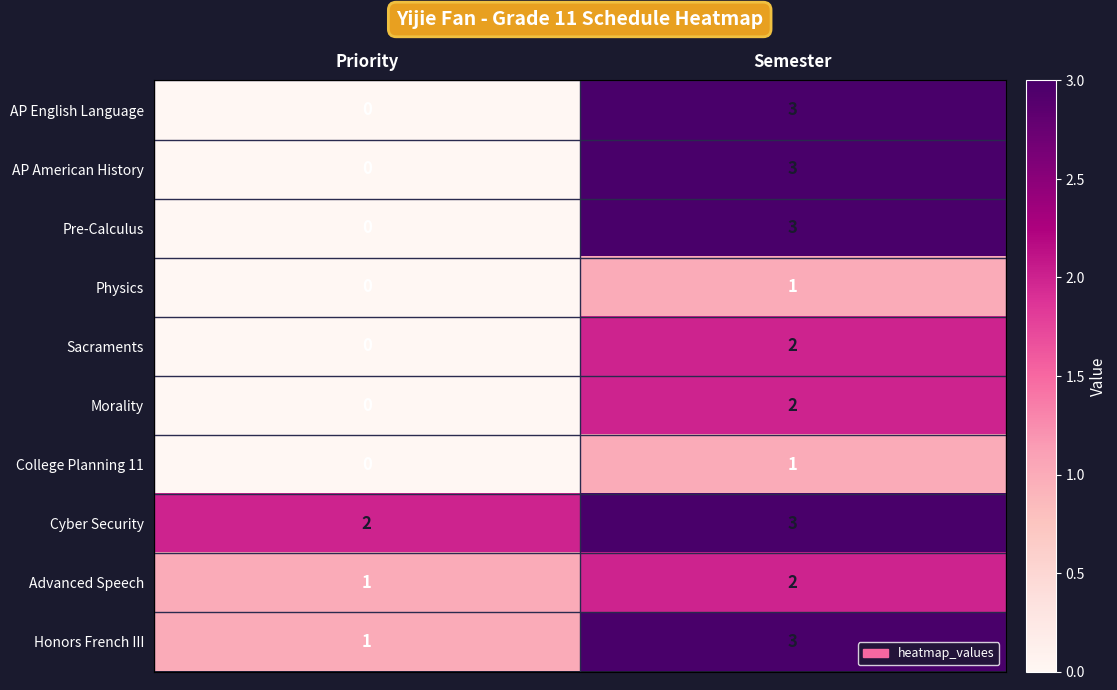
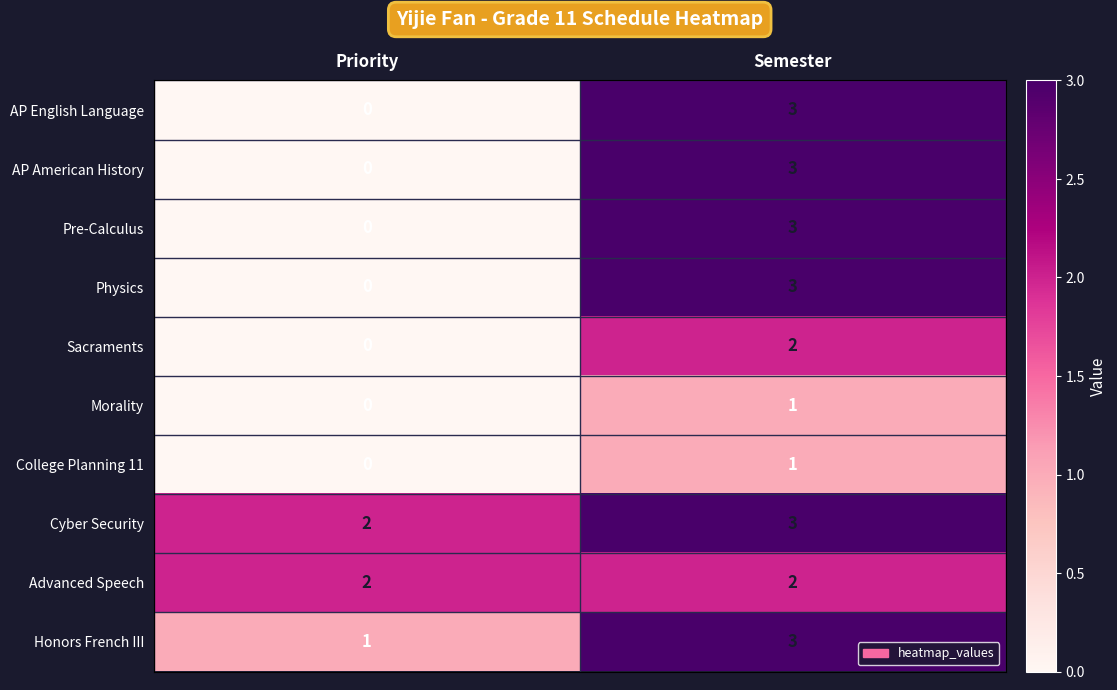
Physics, Semester: 1 -> 3
Morality, Semester: 2 -> 1
Advanced Speech, Priority: 1 -> 2
